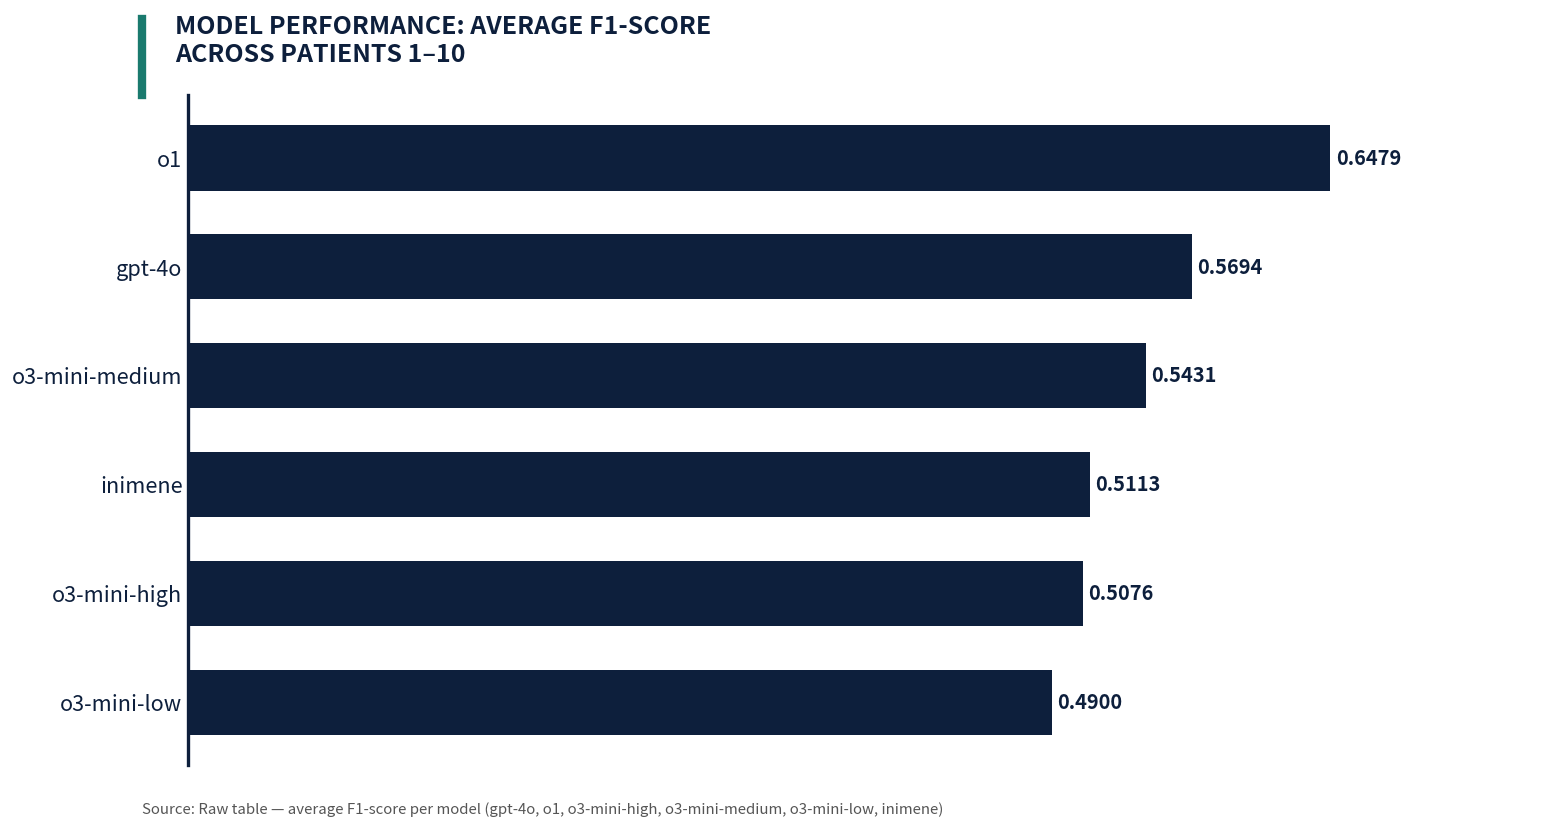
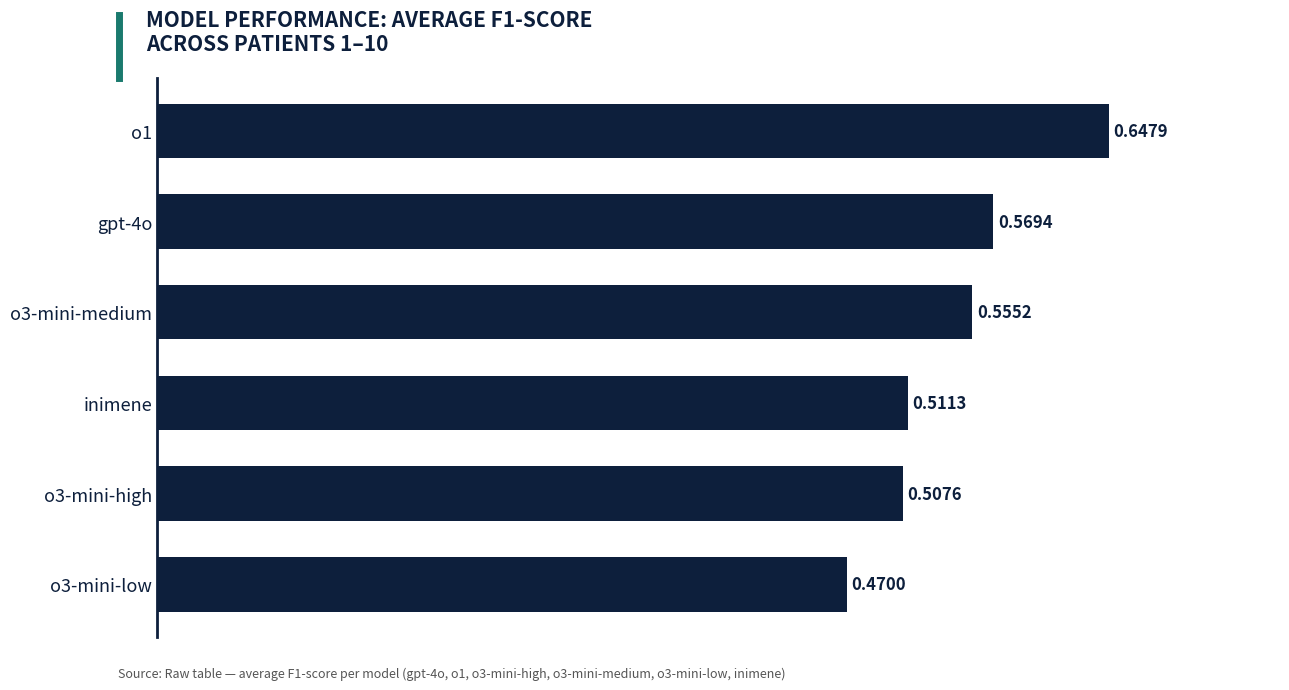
o3-mini-medium: 0.5431 -> 0.5552
o3-mini-low: 0.4900 -> 0.4700
